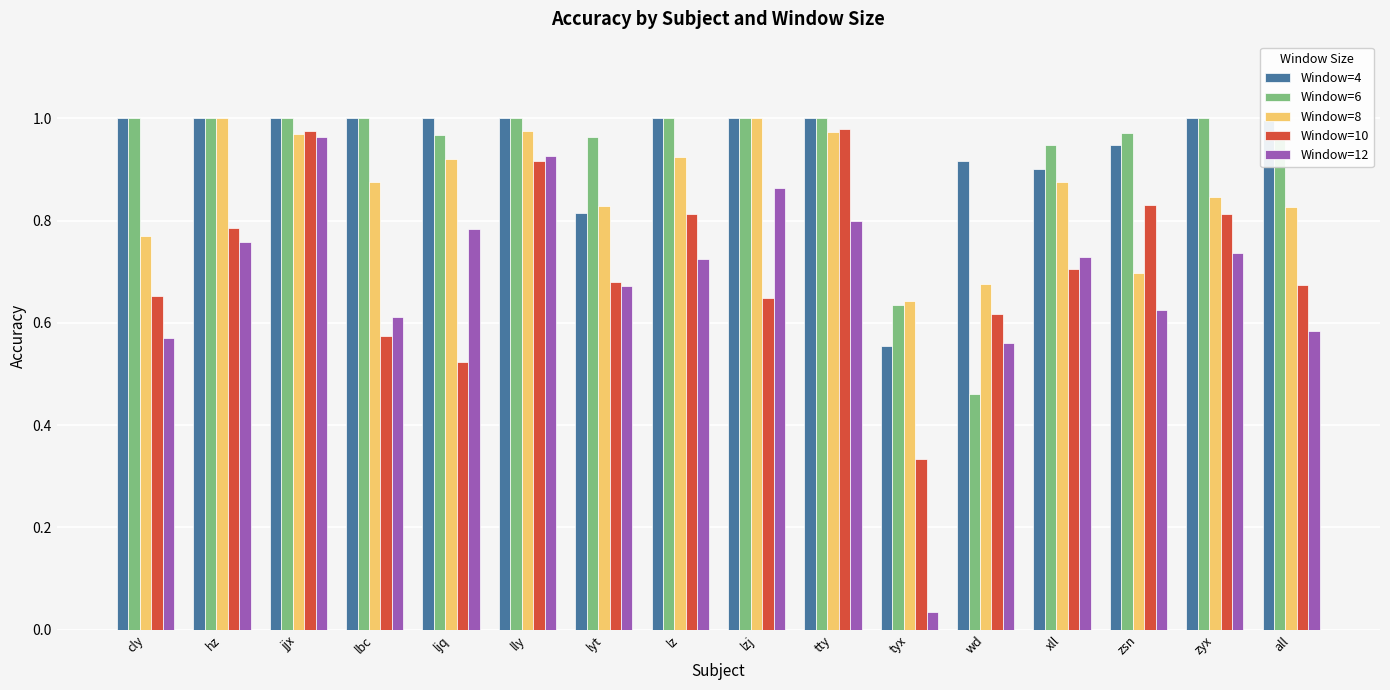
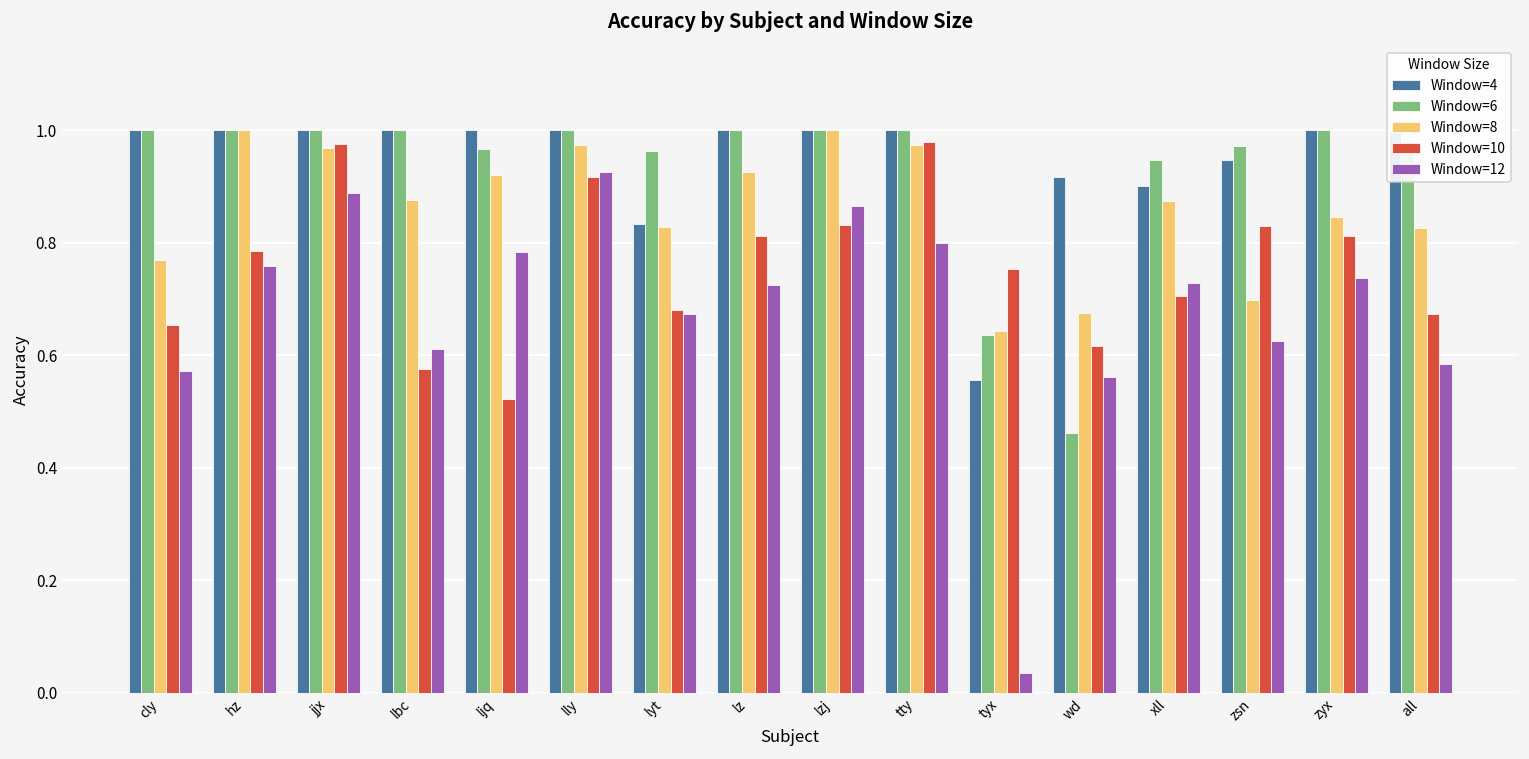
Window=12, jjx: 0.96 -> 0.89
Window=4, lyt: 0.81 -> 0.83
Window=10, lzj: 0.65 -> 0.83
Window=10, tyx: 0.33 -> 0.75
